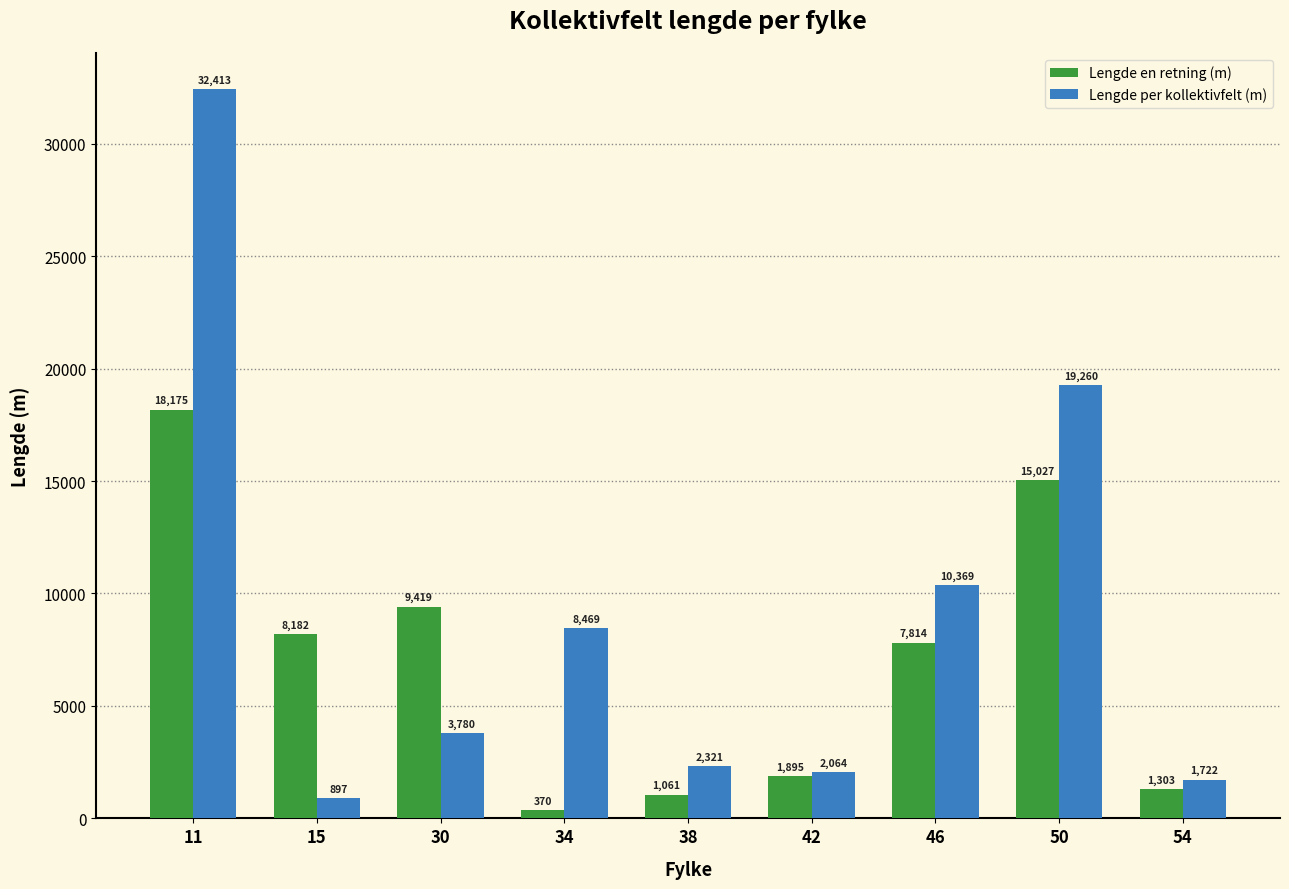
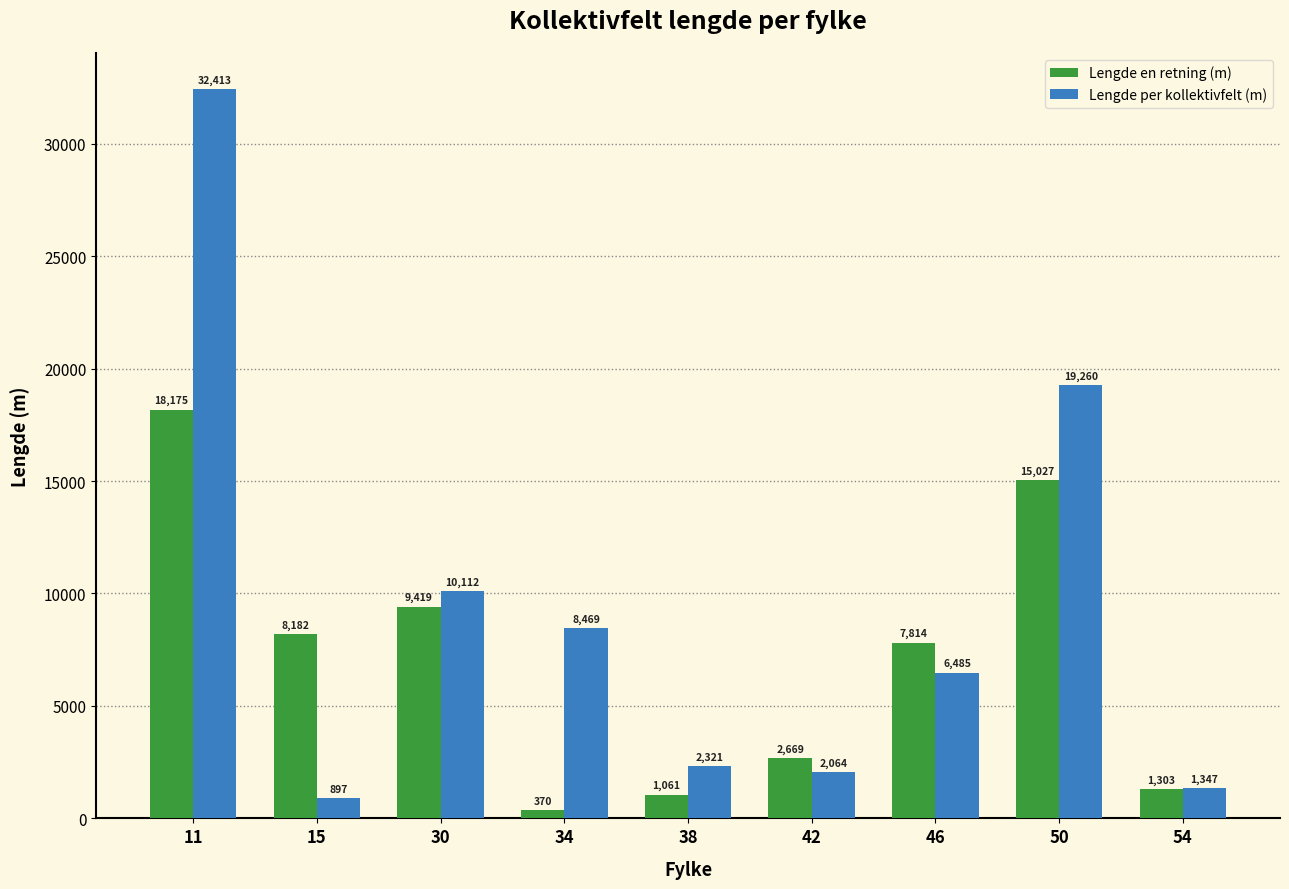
Lengde per kollektivfelt (m), 30: 3,780 -> 10,112
Lengde en retning (m), 42: 1,895 -> 2,669
Lengde per kollektivfelt (m), 46: 10,369 -> 6,485
Lengde per kollektivfelt (m), 54: 1,722 -> 1,347
